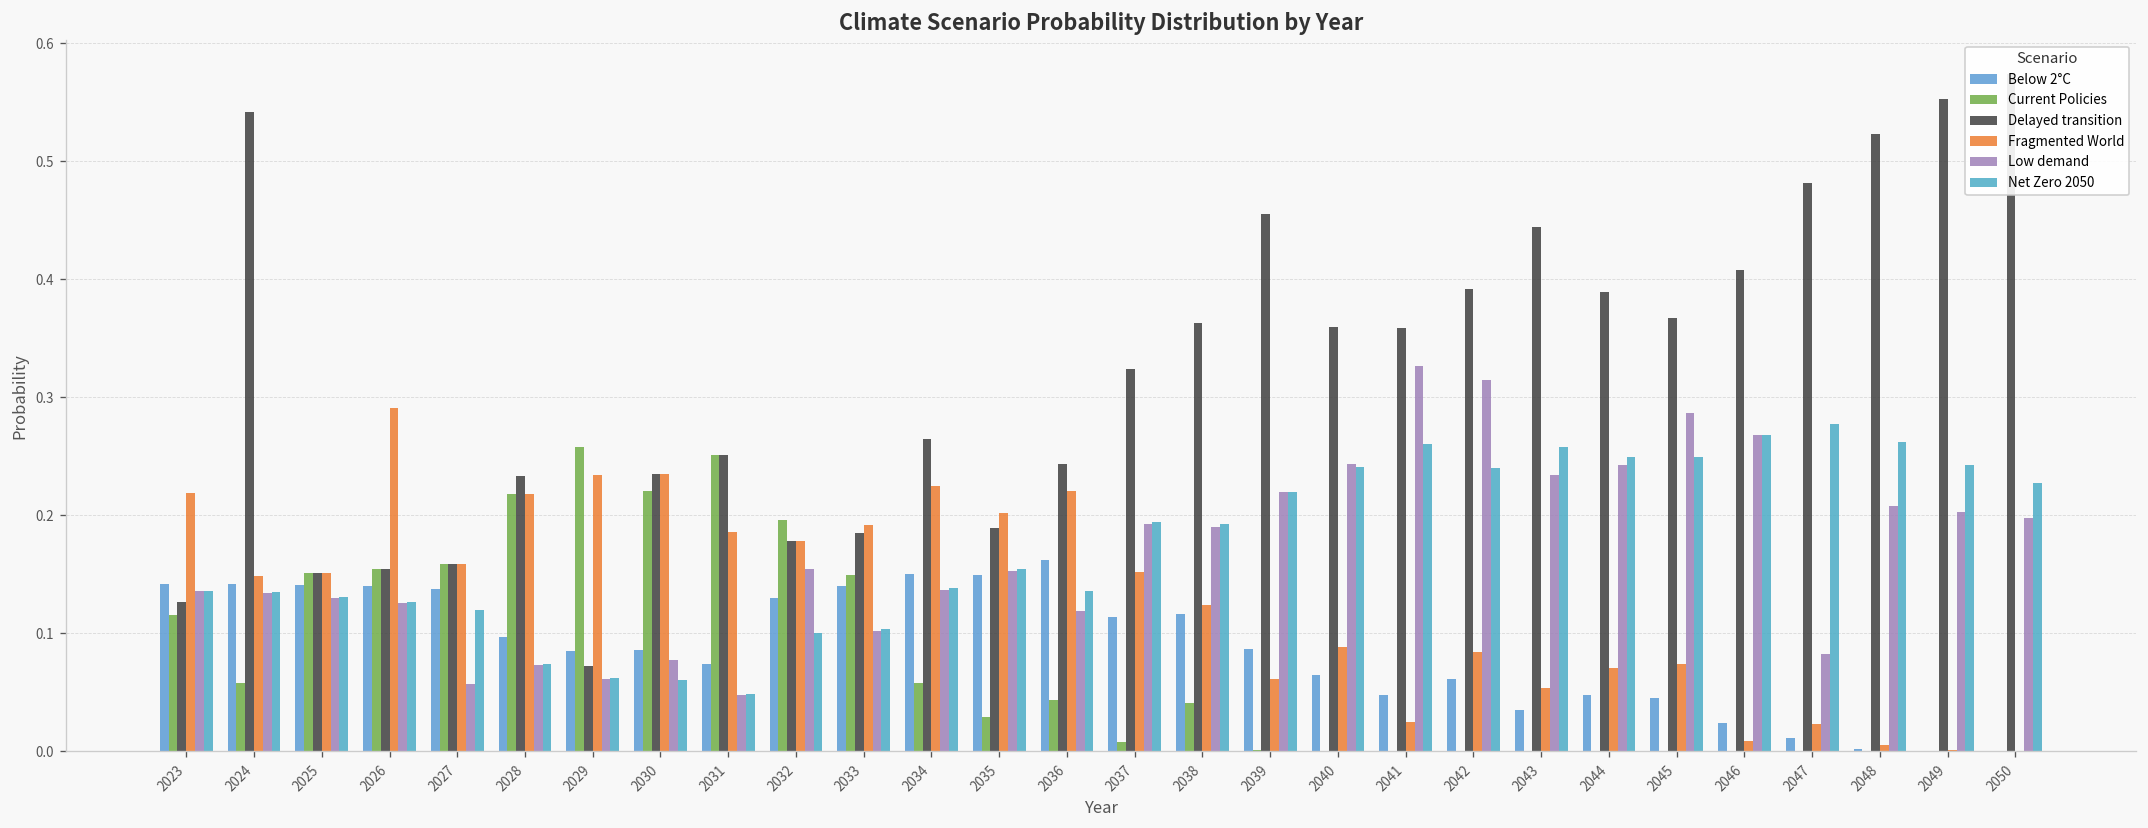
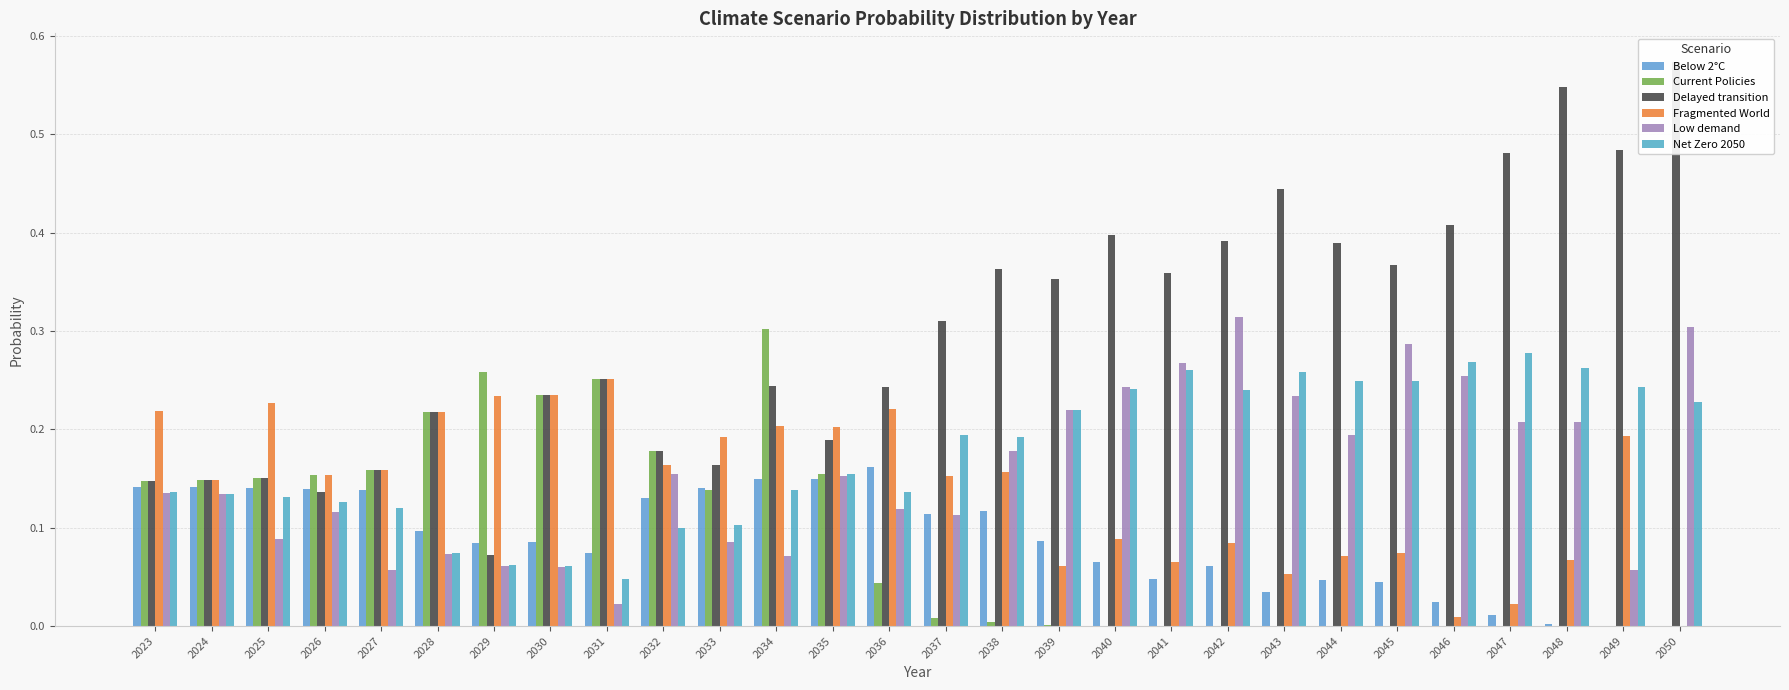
Current Policies, 2023: 0.12 -> 0.15
Delayed transition, 2023: 0.13 -> 0.15
Current Policies, 2024: 0.06 -> 0.15
Delayed transition, 2024: 0.54 -> 0.15
Fragmented World, 2025: 0.15 -> 0.23
Low demand, 2025: 0.13 -> 0.09
Delayed transition, 2026: 0.15 -> 0.14
Fragmented World, 2026: 0.29 -> 0.15
Low demand, 2026: 0.13 -> 0.12
Delayed transition, 2028: 0.23 -> 0.22
Current Policies, 2030: 0.22 -> 0.23
Low demand, 2030: 0.08 -> 0.06
Fragmented World, 2031: 0.19 -> 0.25
Low demand, 2031: 0.05 -> 0.02
Current Policies, 2032: 0.20 -> 0.18
Fragmented World, 2032: 0.18 -> 0.16
Current Policies, 2033: 0.15 -> 0.14
Delayed transition, 2033: 0.18 -> 0.16
Low demand, 2033: 0.10 -> 0.09
Current Policies, 2034: 0.06 -> 0.30
Delayed transition, 2034: 0.26 -> 0.24
Fragmented World, 2034: 0.22 -> 0.20
Low demand, 2034: 0.14 -> 0.07
Current Policies, 2035: 0.03 -> 0.15
Delayed transition, 2037: 0.32 -> 0.31
Low demand, 2037: 0.19 -> 0.11
Current Policies, 2038: 0.04 -> 0.00
Fragmented World, 2038: 0.12 -> 0.16
Low demand, 2038: 0.19 -> 0.18
Delayed transition, 2039: 0.45 -> 0.35
Delayed transition, 2040: 0.36 -> 0.40
Fragmented World, 2041: 0.02 -> 0.07
Low demand, 2041: 0.33 -> 0.27
Low demand, 2044: 0.24 -> 0.19
Low demand, 2046: 0.27 -> 0.25
Low demand, 2047: 0.08 -> 0.21
Delayed transition, 2048: 0.52 -> 0.55
Fragmented World, 2048: 0.01 -> 0.07
Delayed transition, 2049: 0.55 -> 0.48
Fragmented World, 2049: 0.00 -> 0.19
Low demand, 2049: 0.20 -> 0.06
Low demand, 2050: 0.20 -> 0.30
